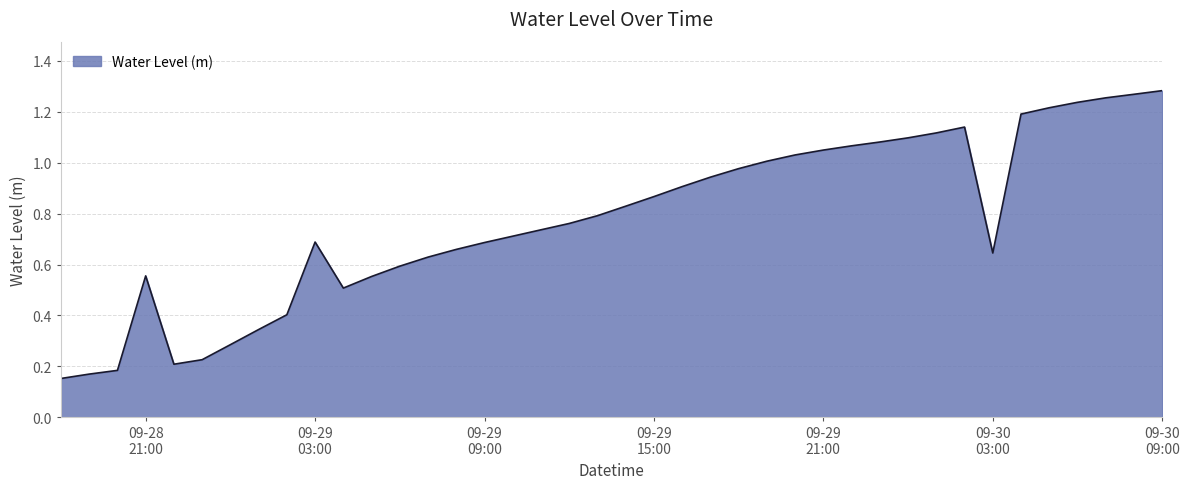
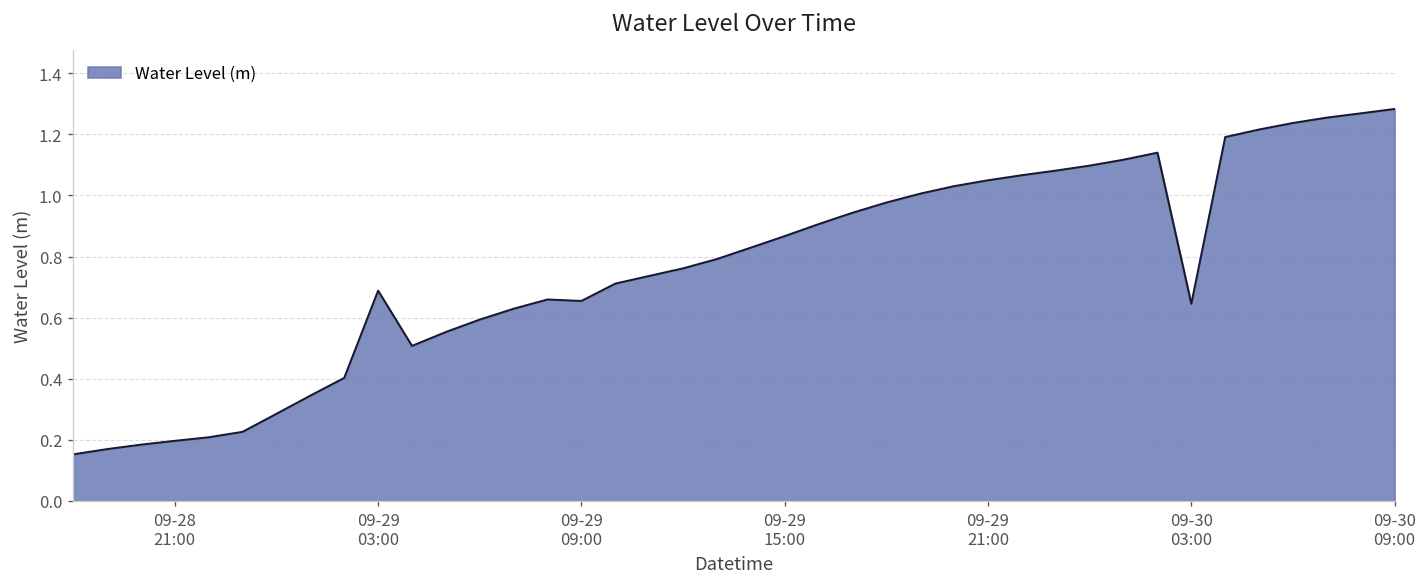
09-28 21:00: 0.56 -> 0.20
09-29 09:00: 0.69 -> 0.65
